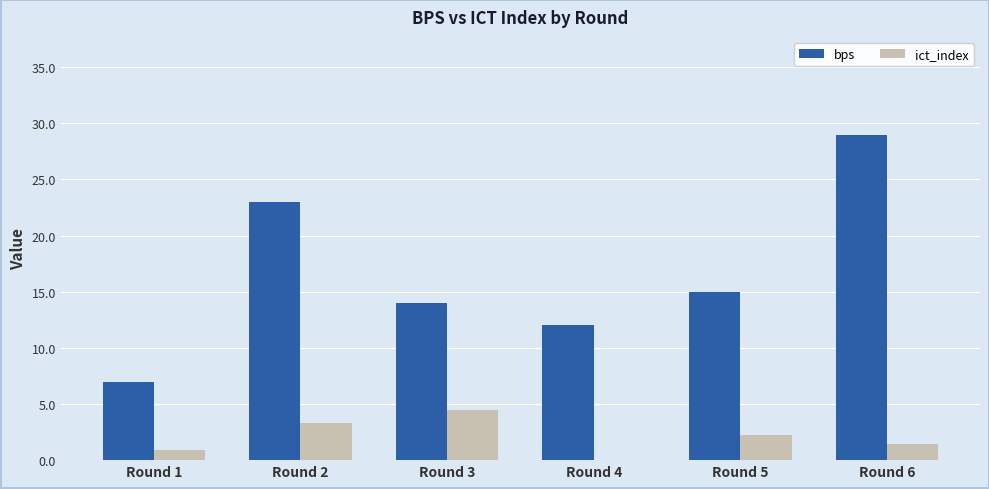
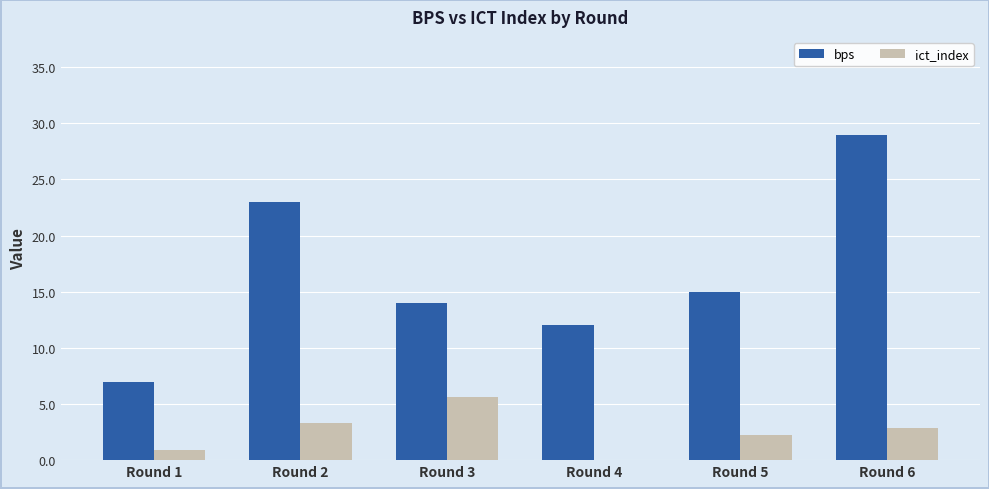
ict_index, Round 3: 4.5 -> 5.6
ict_index, Round 6: 1.4 -> 2.9
